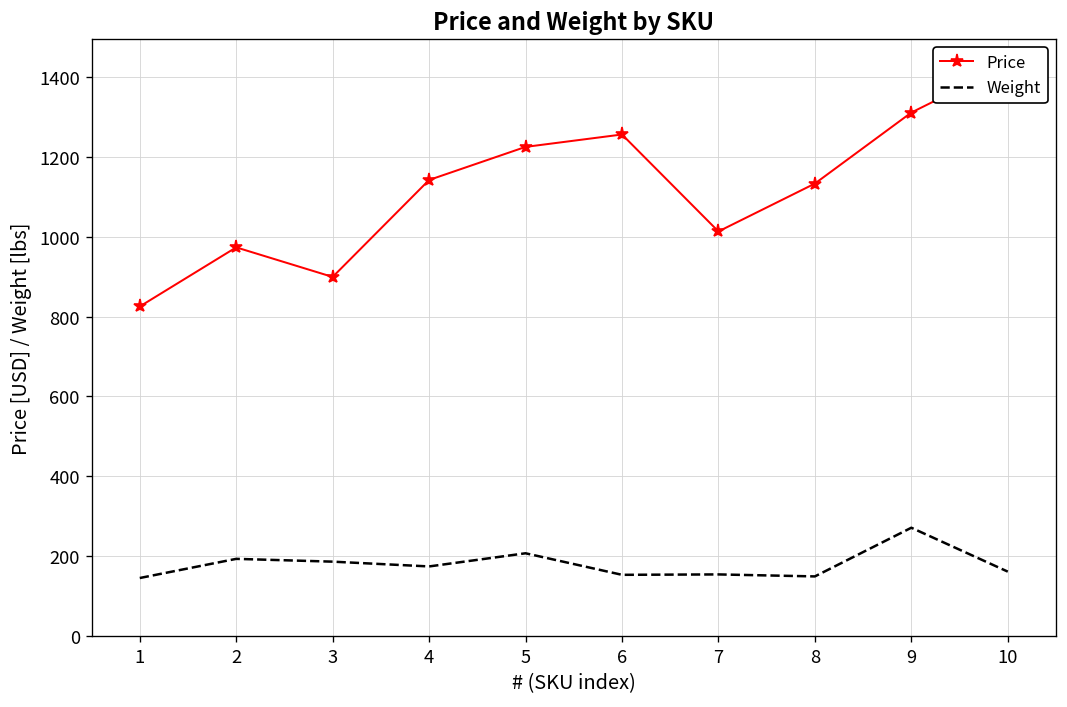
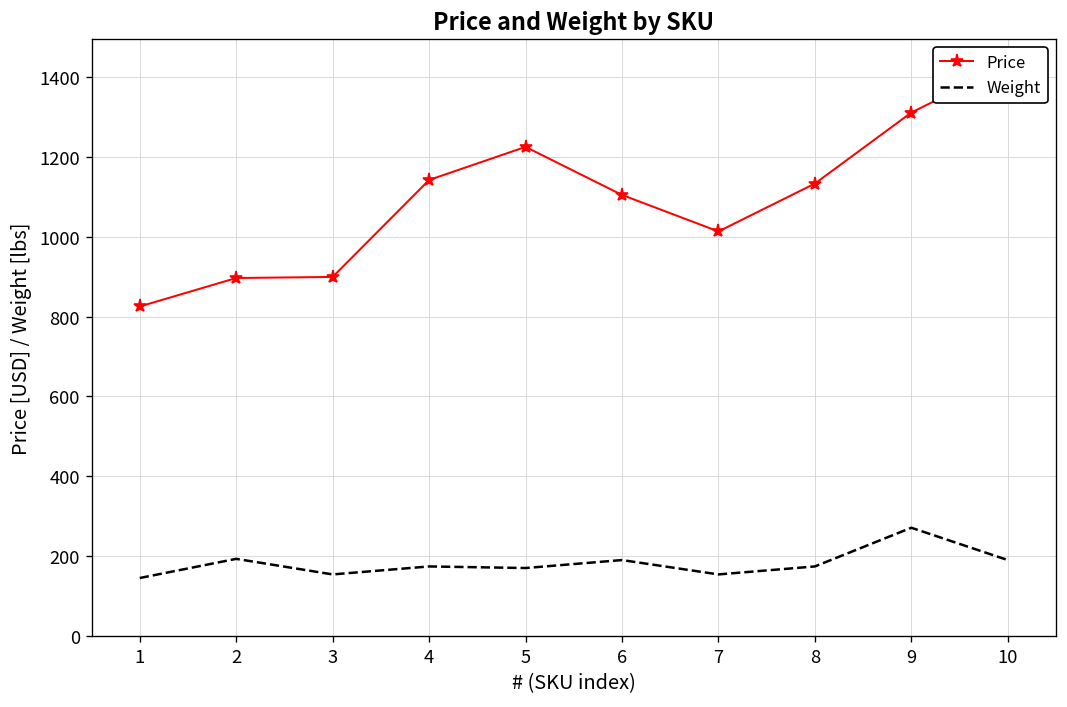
Price, 2: 970 -> 900
Weight, 3: 190 -> 150
Weight, 5: 210 -> 170
Price, 6: 1260 -> 1110
Weight, 6: 150 -> 190
Weight, 8: 150 -> 170
Weight, 10: 160 -> 190
